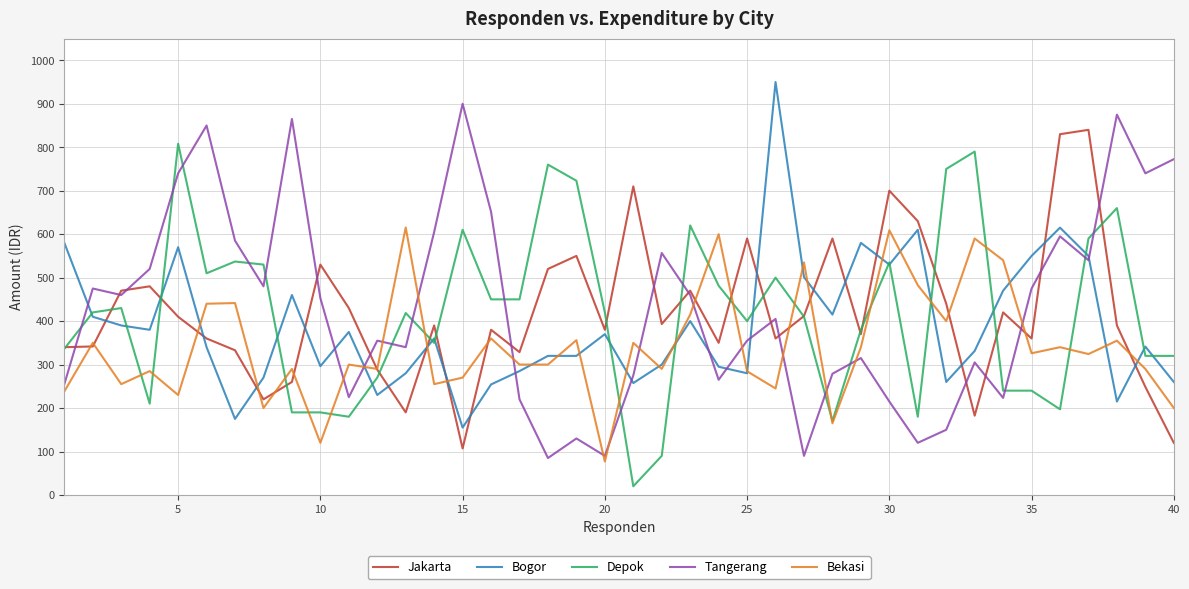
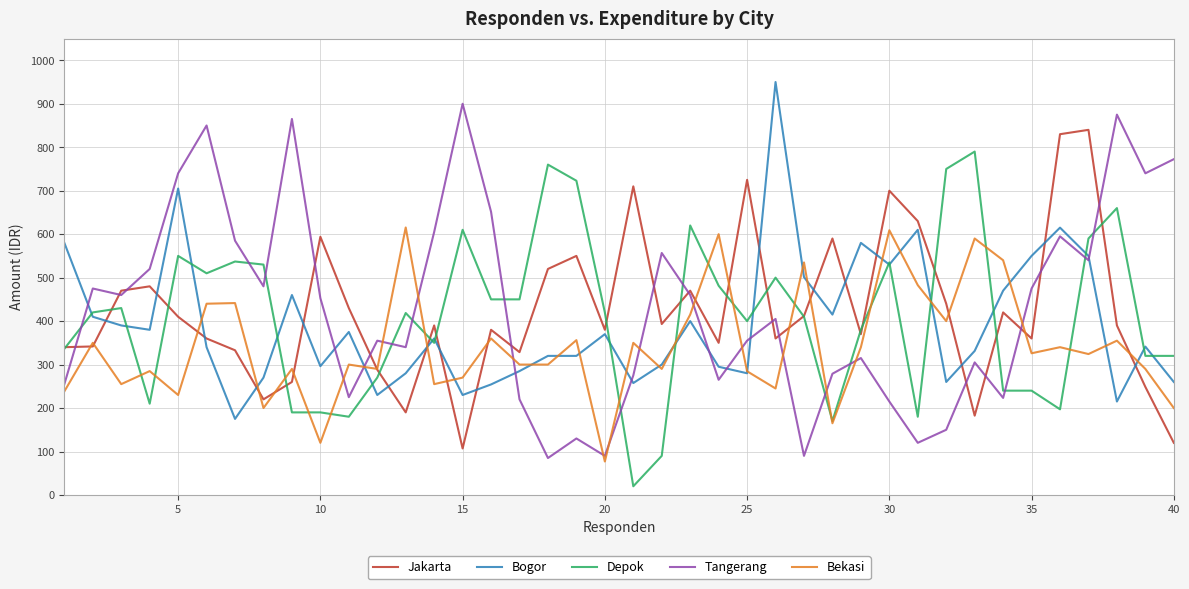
Bogor, 5: 570 -> 710
Depok, 5: 810 -> 550
Jakarta, 10: 530 -> 590
Bogor, 15: 160 -> 230
Jakarta, 25: 590 -> 730
